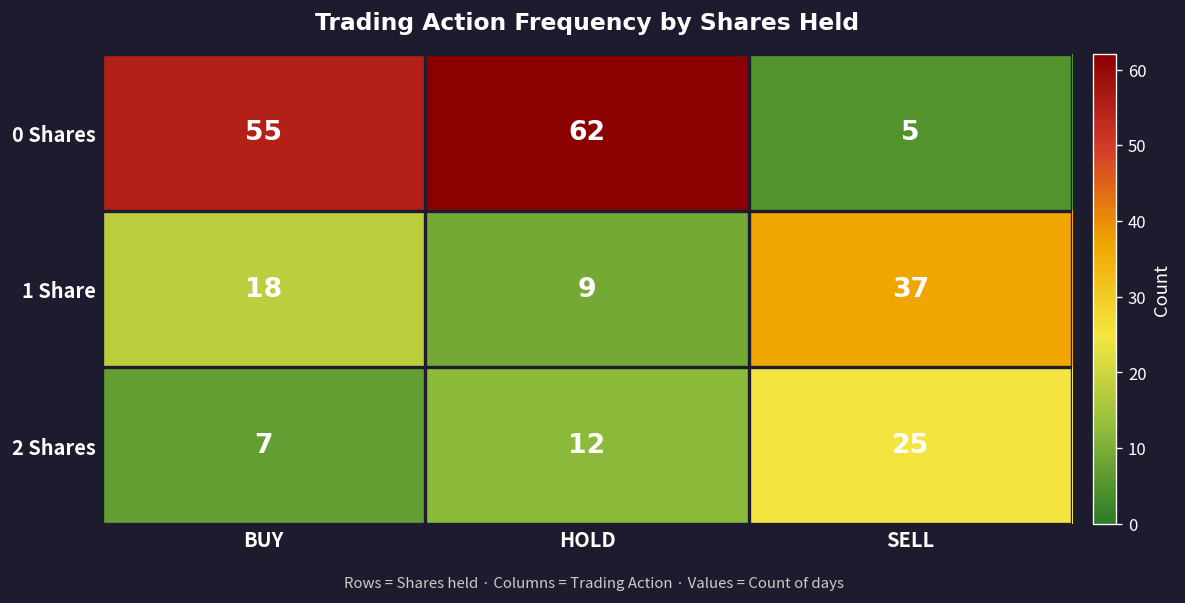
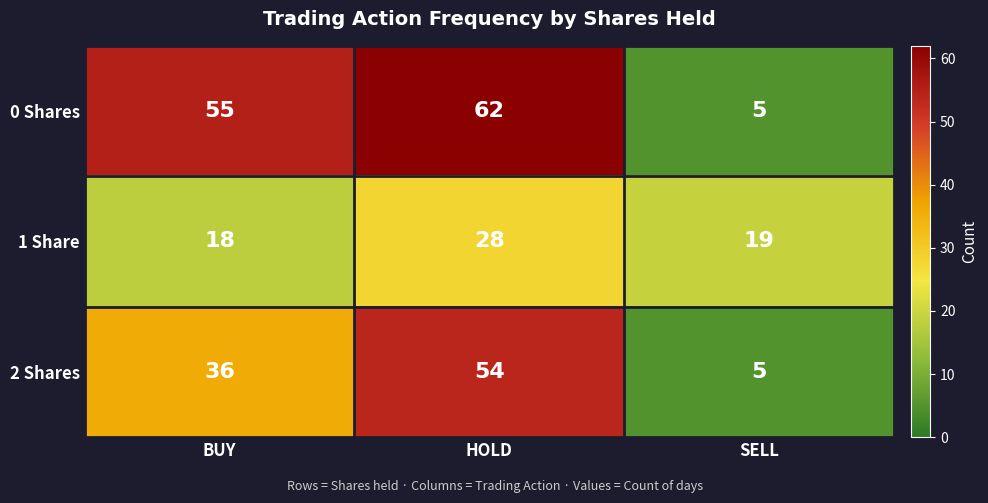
1 Share, HOLD: 9 -> 28
1 Share, SELL: 37 -> 19
2 Shares, BUY: 7 -> 36
2 Shares, HOLD: 12 -> 54
2 Shares, SELL: 25 -> 5
